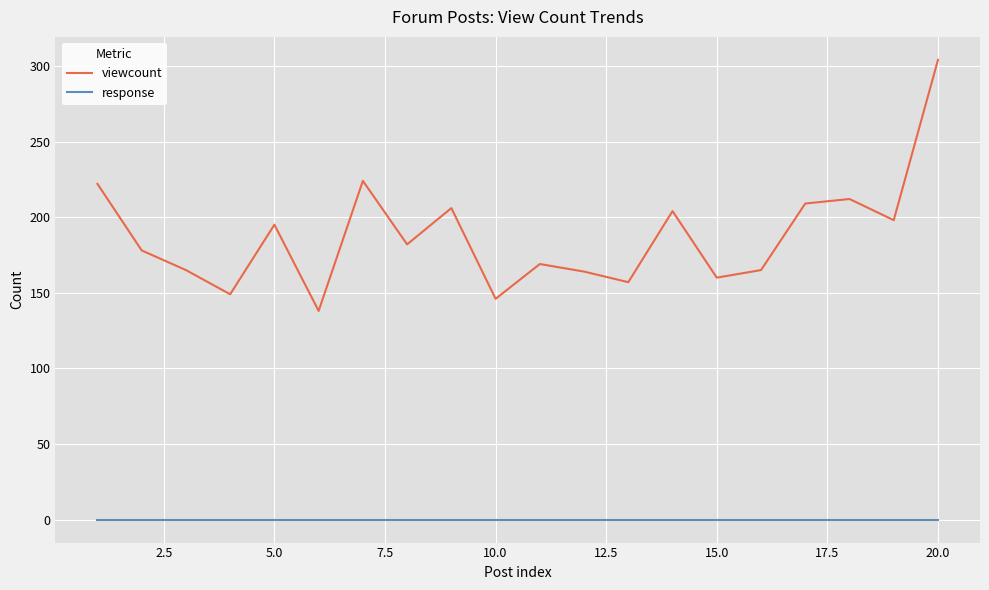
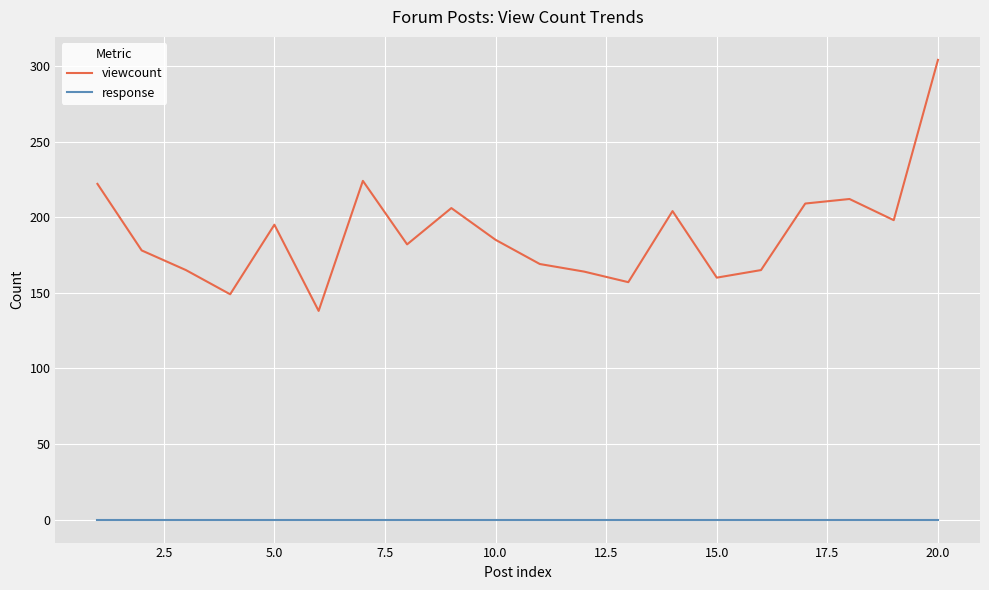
viewcount, 10.0: 146 -> 185
